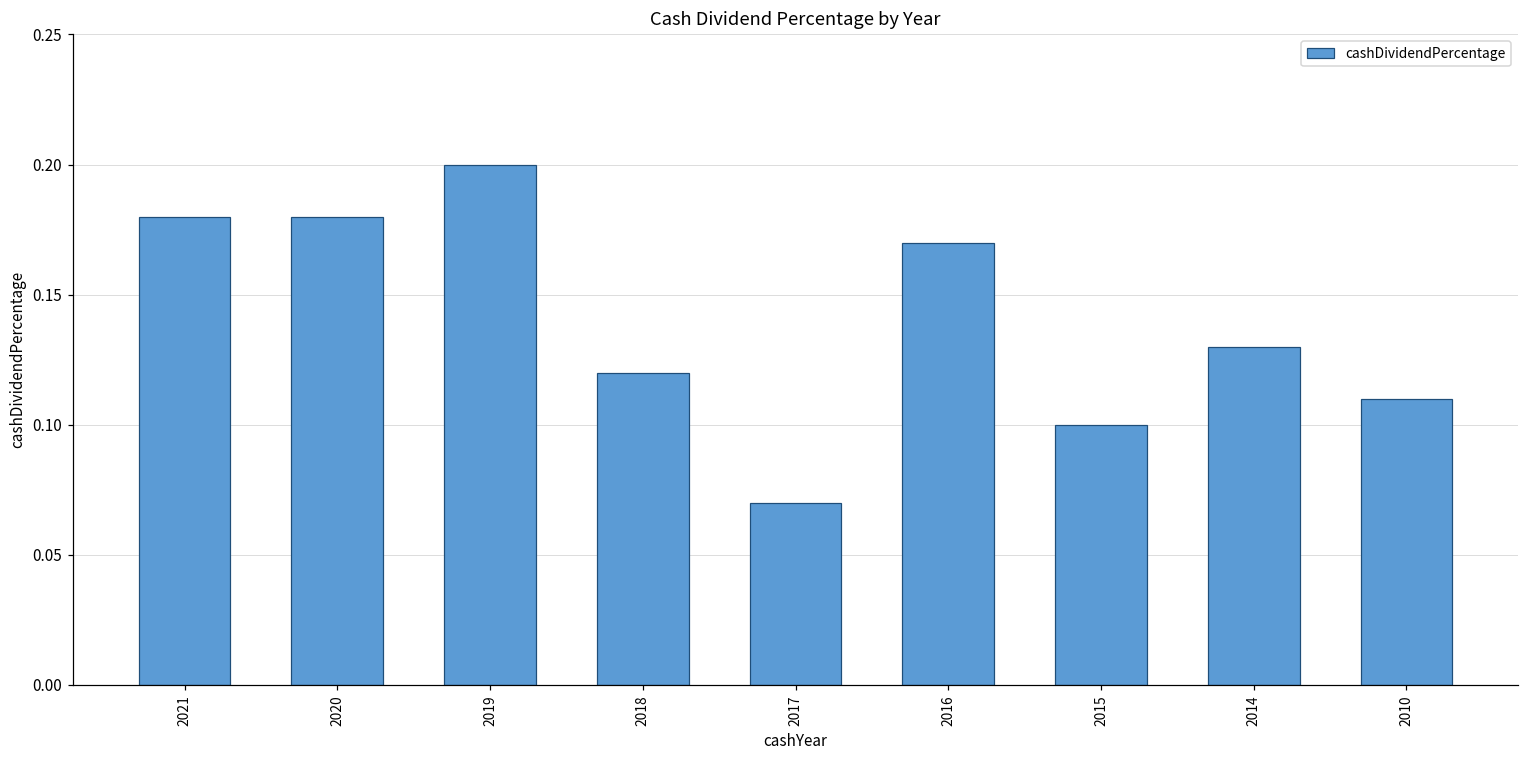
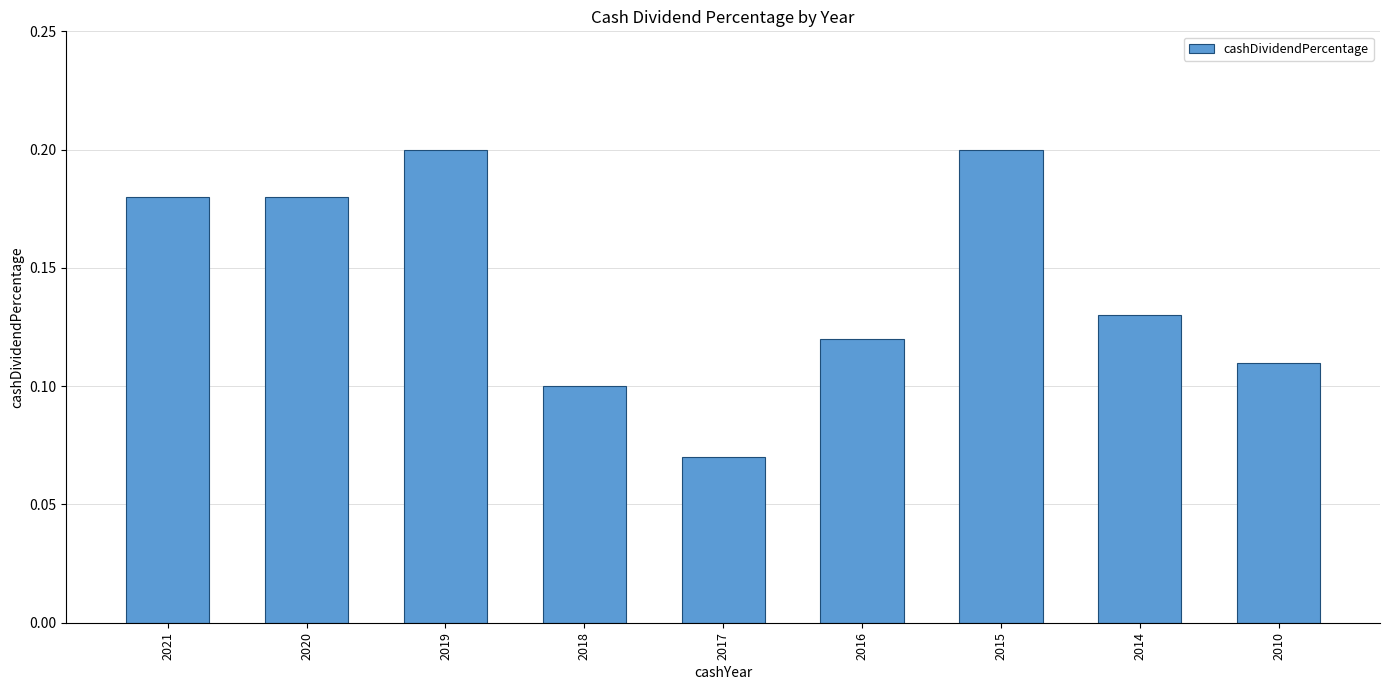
2018: 0.12 -> 0.10
2016: 0.17 -> 0.12
2015: 0.1 -> 0.2
